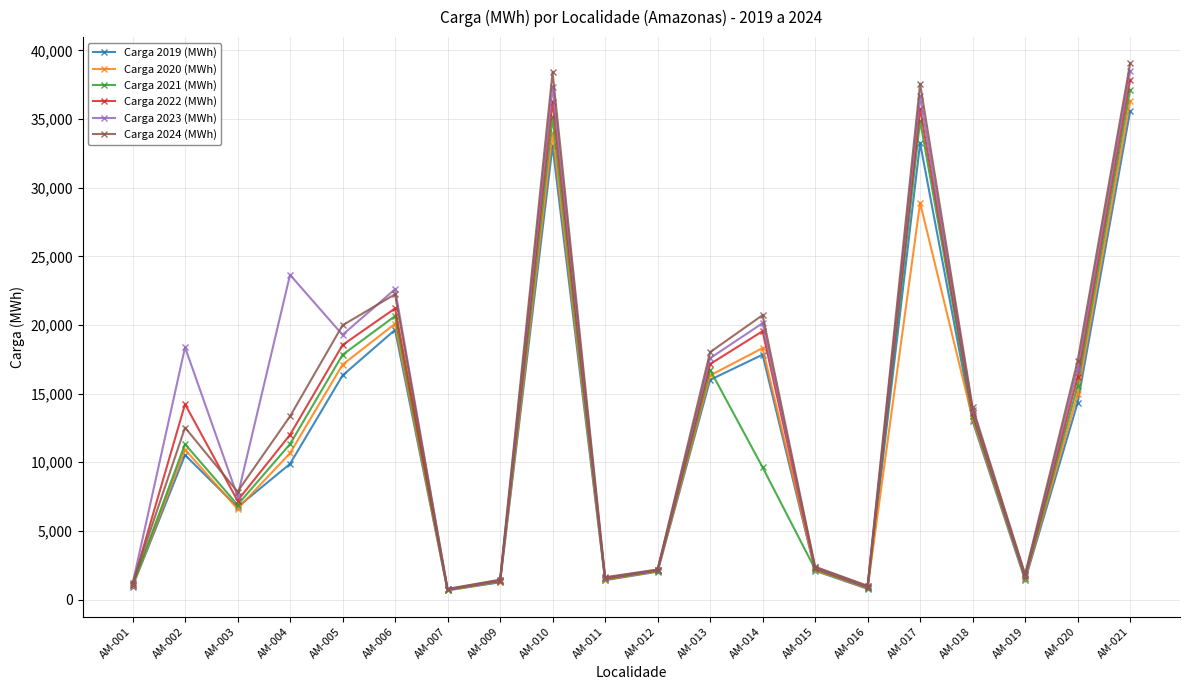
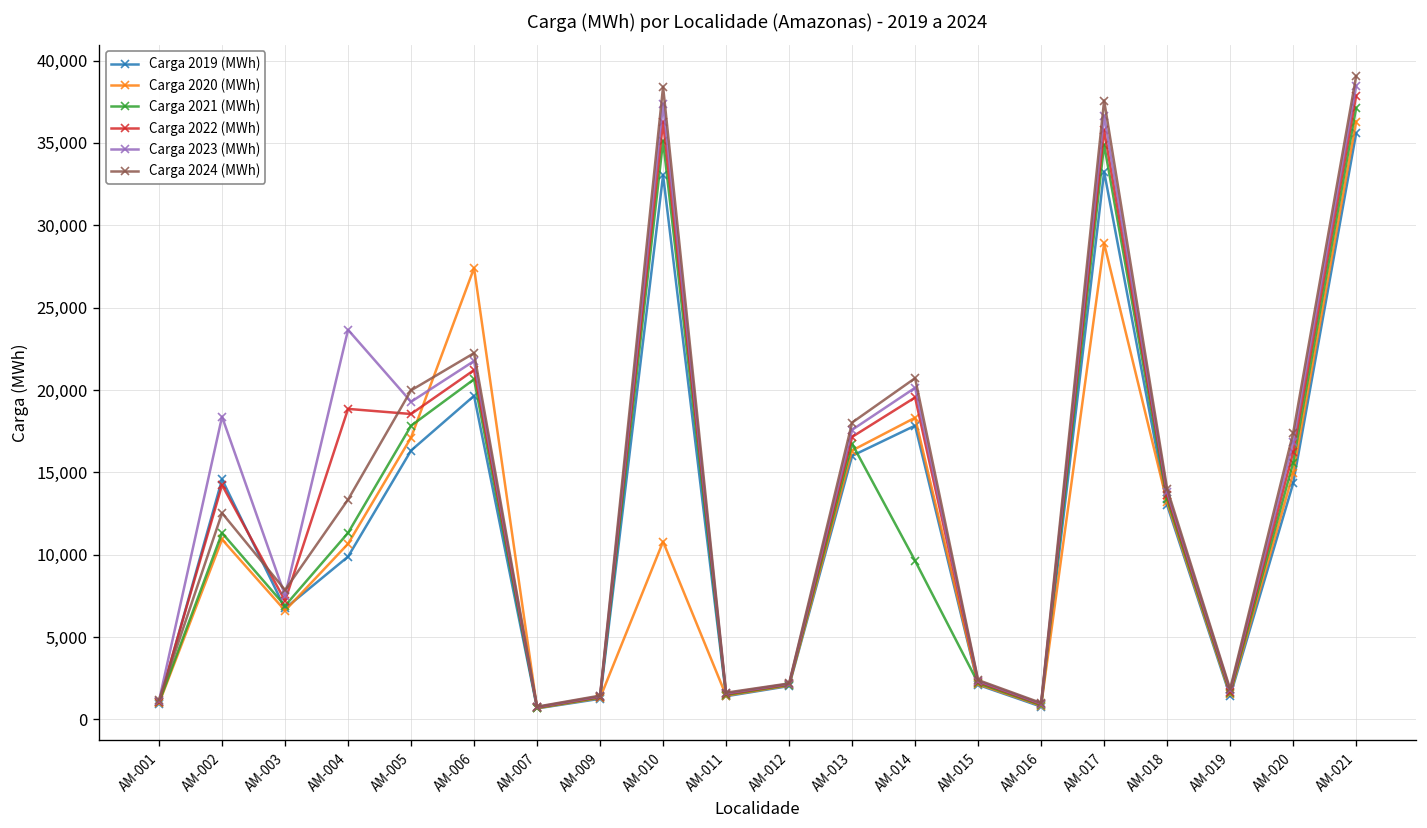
Carga 2019 (MWh), AM-002: 10,500 -> 14,600
Carga 2022 (MWh), AM-004: 12,000 -> 18,900
Carga 2020 (MWh), AM-006: 20,100 -> 27,400
Carga 2023 (MWh), AM-006: 22,600 -> 21,800
Carga 2020 (MWh), AM-010: 34,000 -> 10,800
